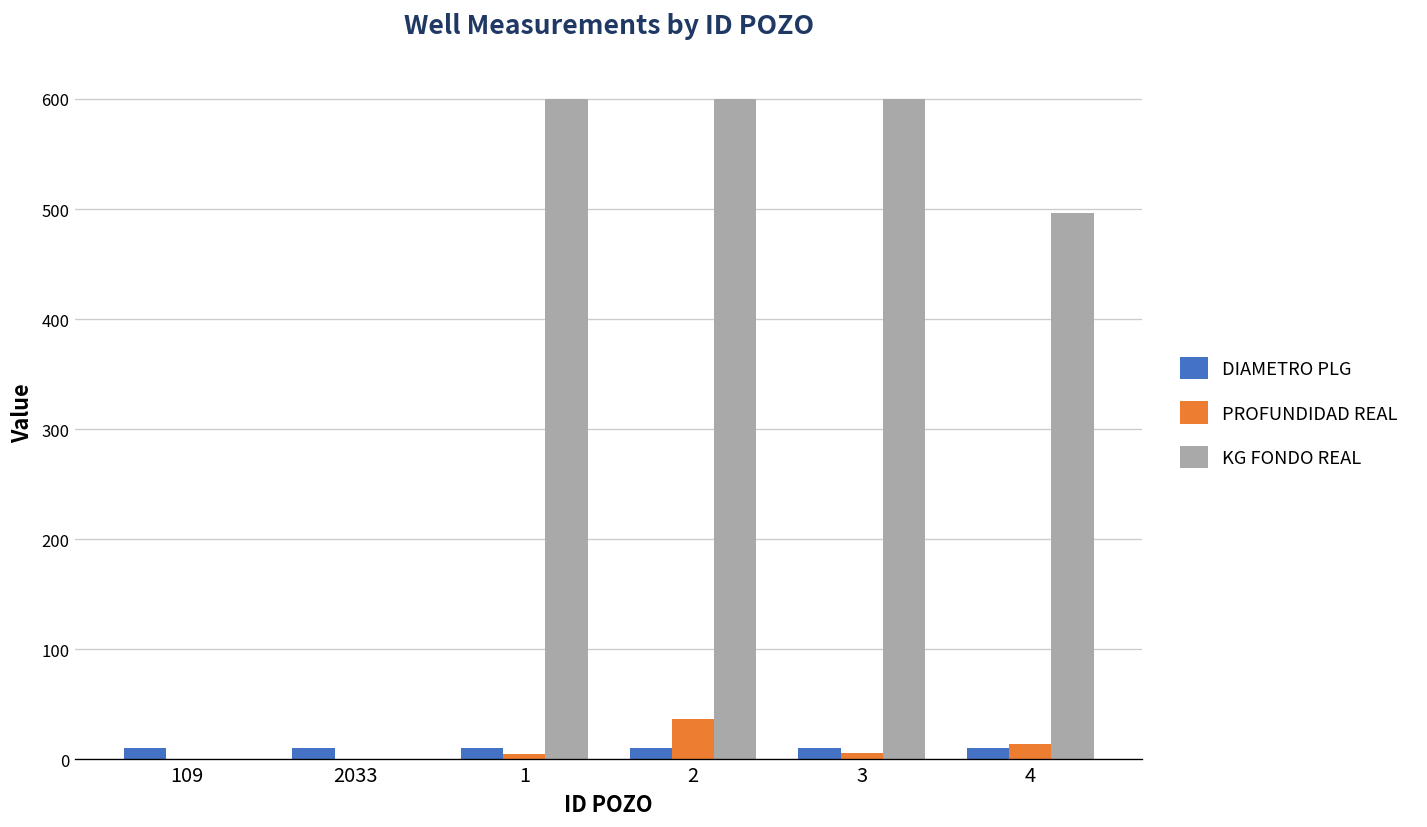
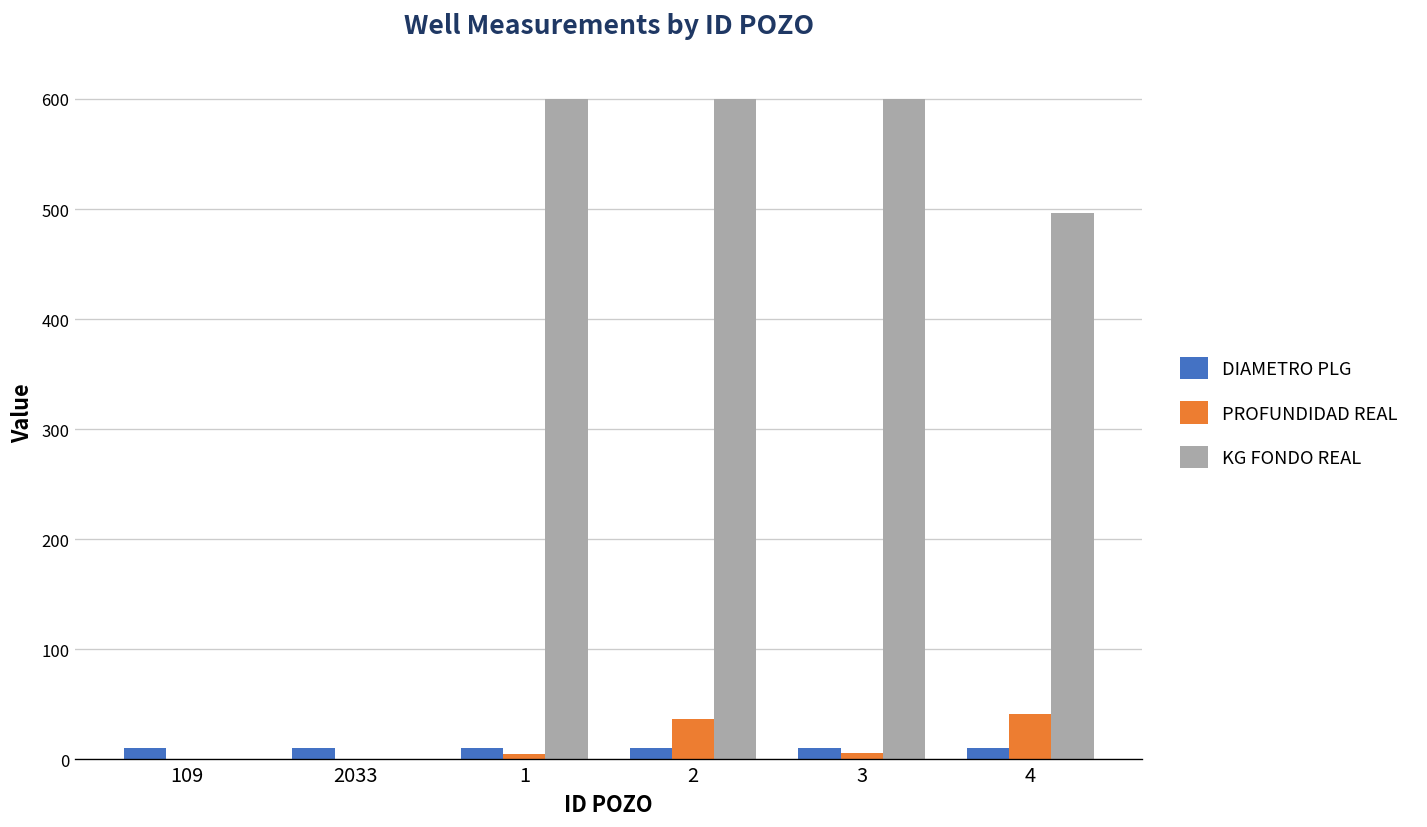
PROFUNDIDAD REAL, 4: 10 -> 40
